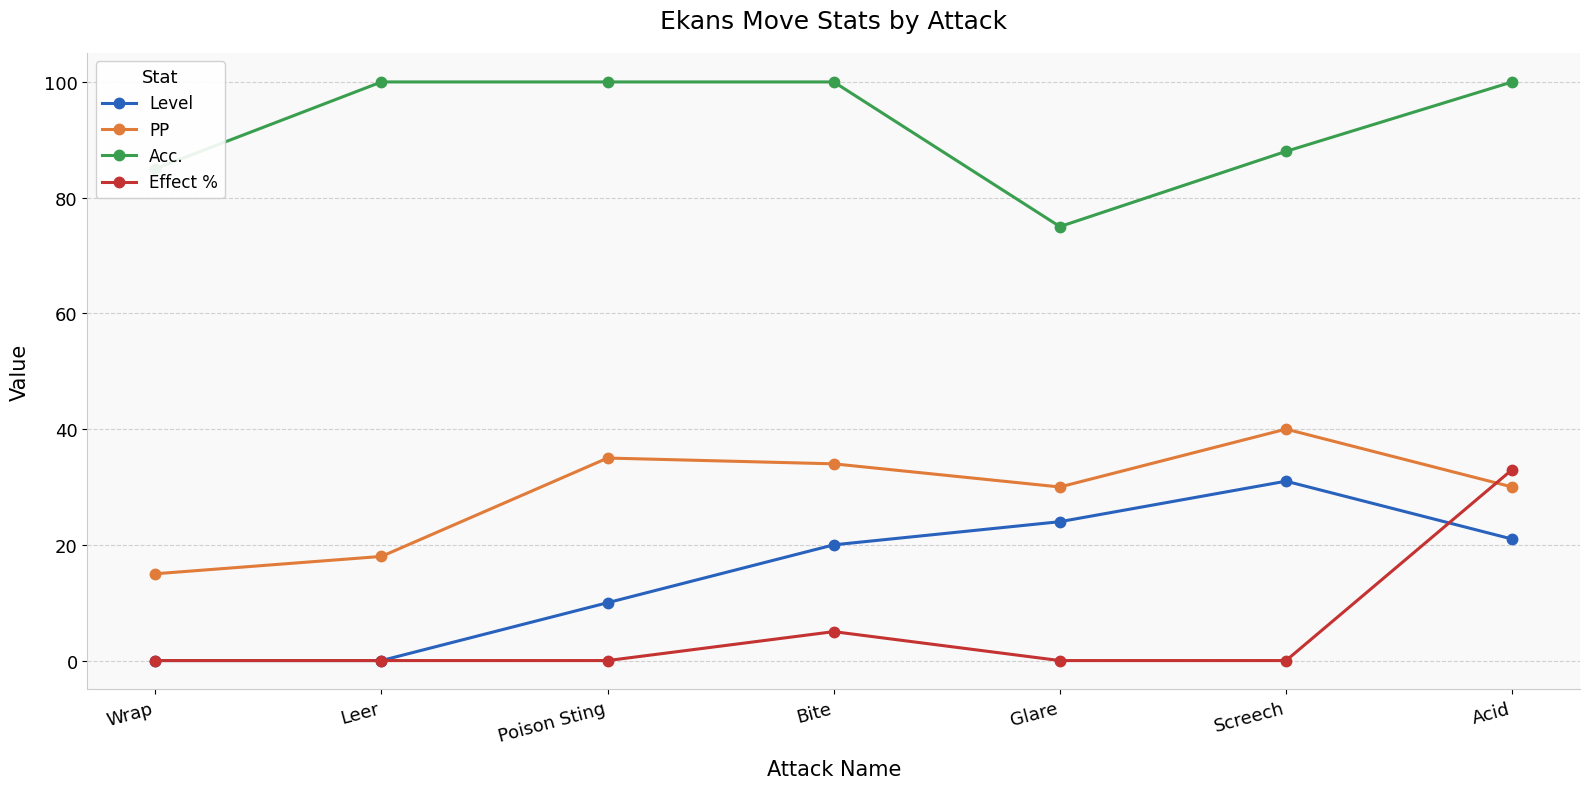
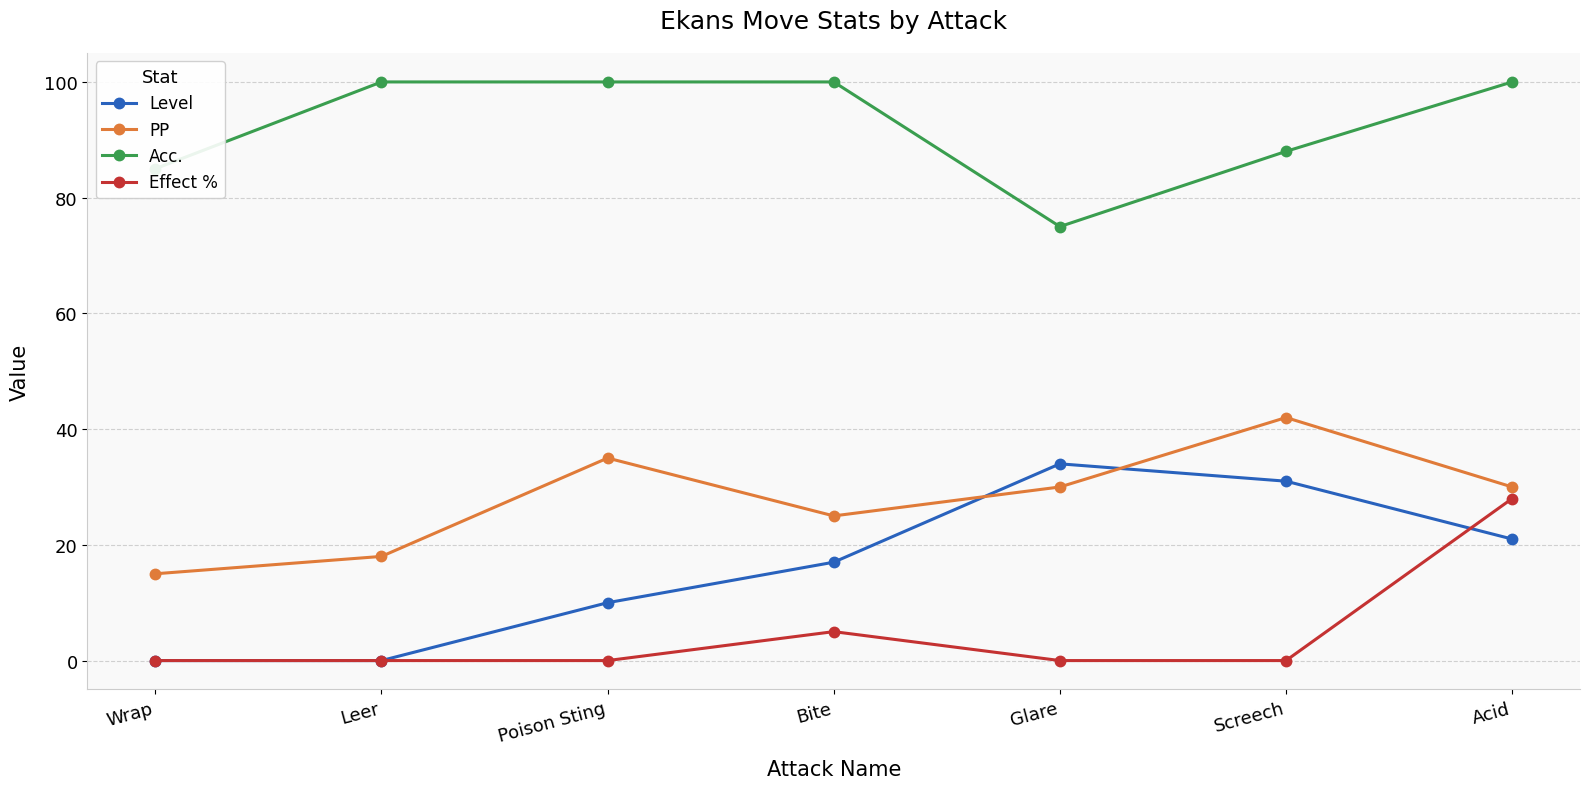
Level, Bite: 20 -> 17
PP, Bite: 34 -> 25
Level, Glare: 24 -> 34
PP, Screech: 40 -> 42
Effect %, Acid: 33 -> 28
